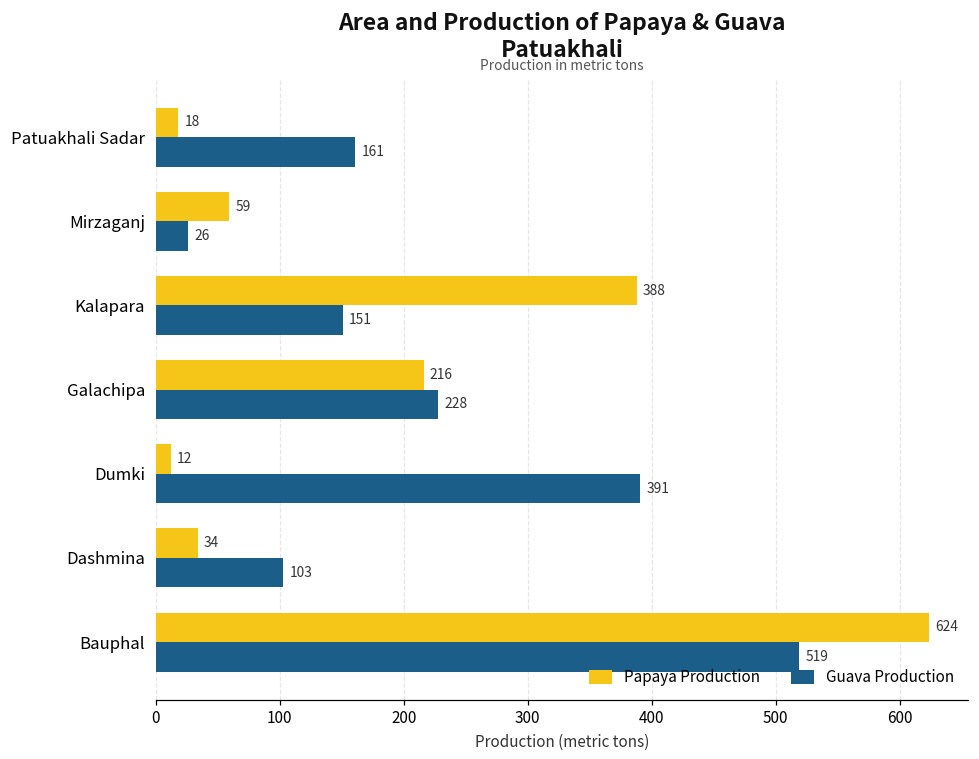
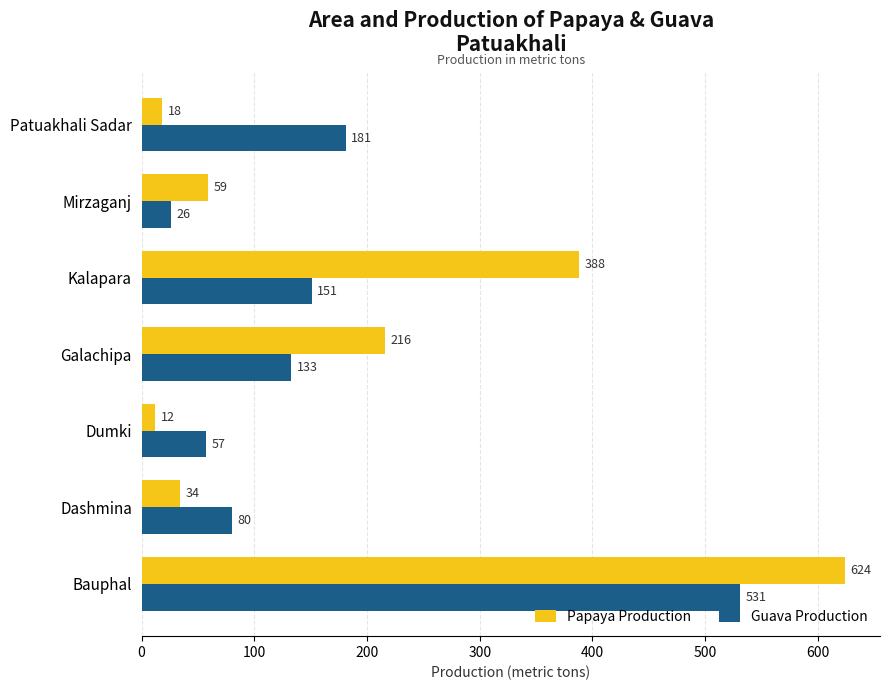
Guava Production, Patuakhali Sadar: 161 -> 181
Guava Production, Galachipa: 228 -> 133
Guava Production, Dumki: 391 -> 57
Guava Production, Dashmina: 103 -> 80
Guava Production, Bauphal: 519 -> 531
